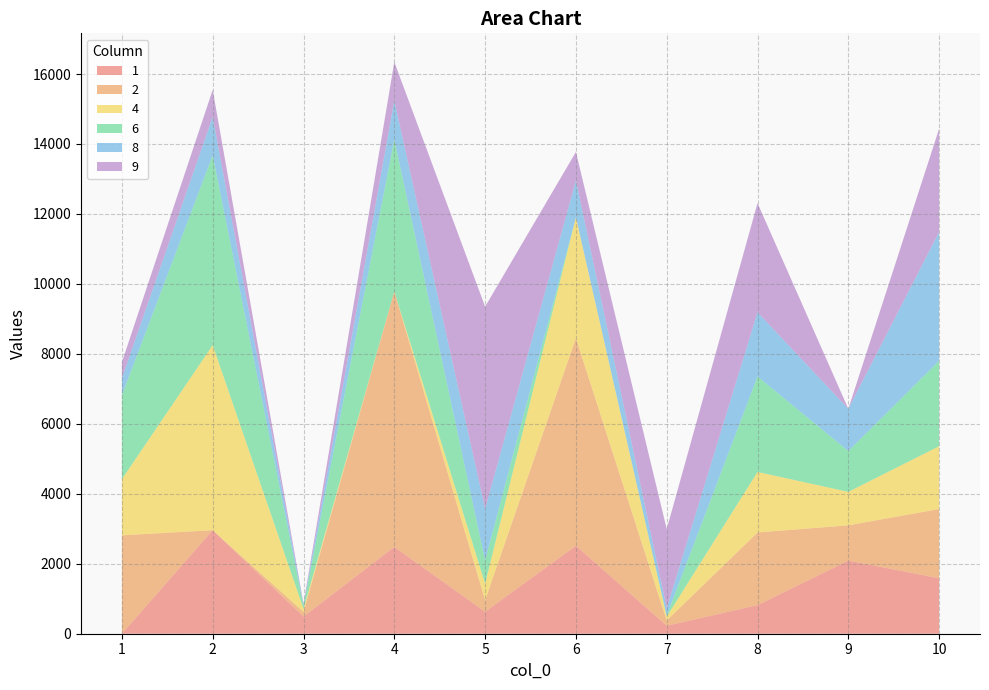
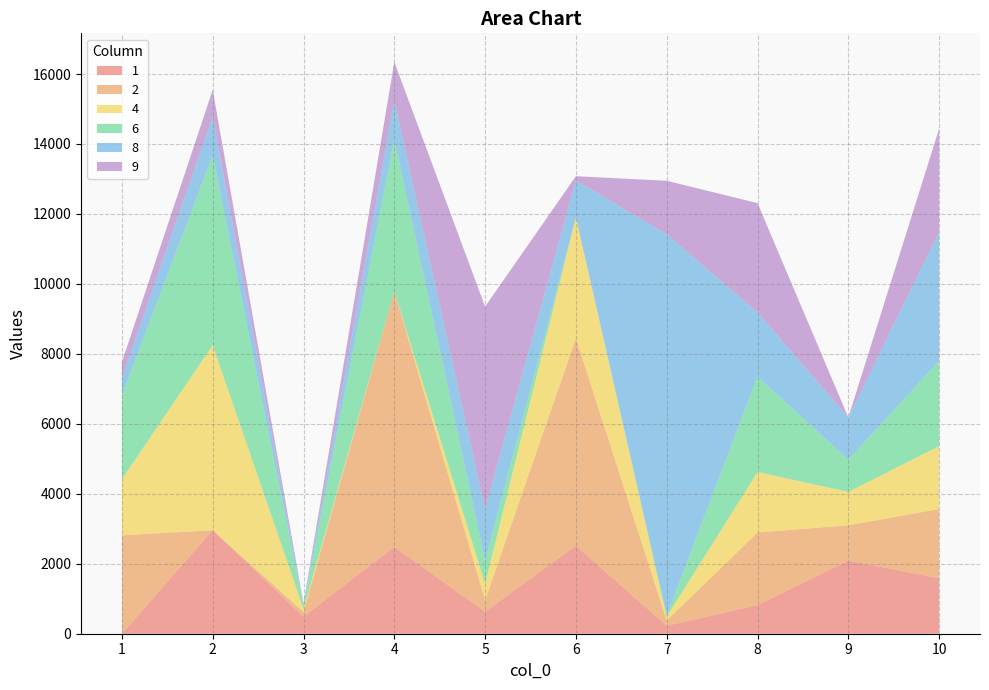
9, 6: 800 -> 100
8, 7: 200 -> 10900
9, 7: 2300 -> 1500
6, 9: 1200 -> 900
